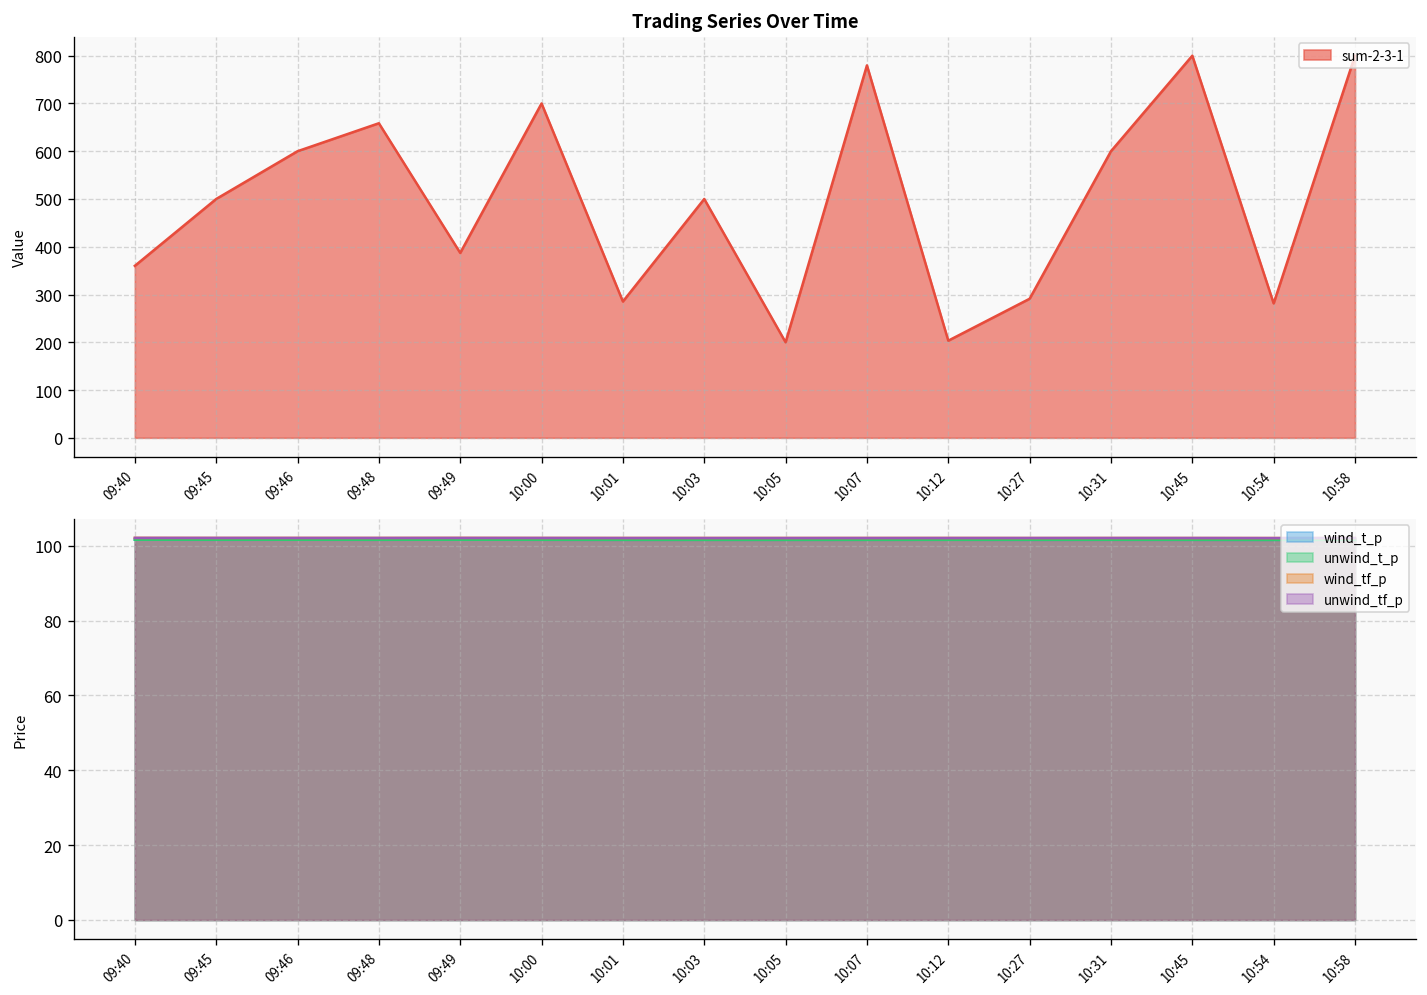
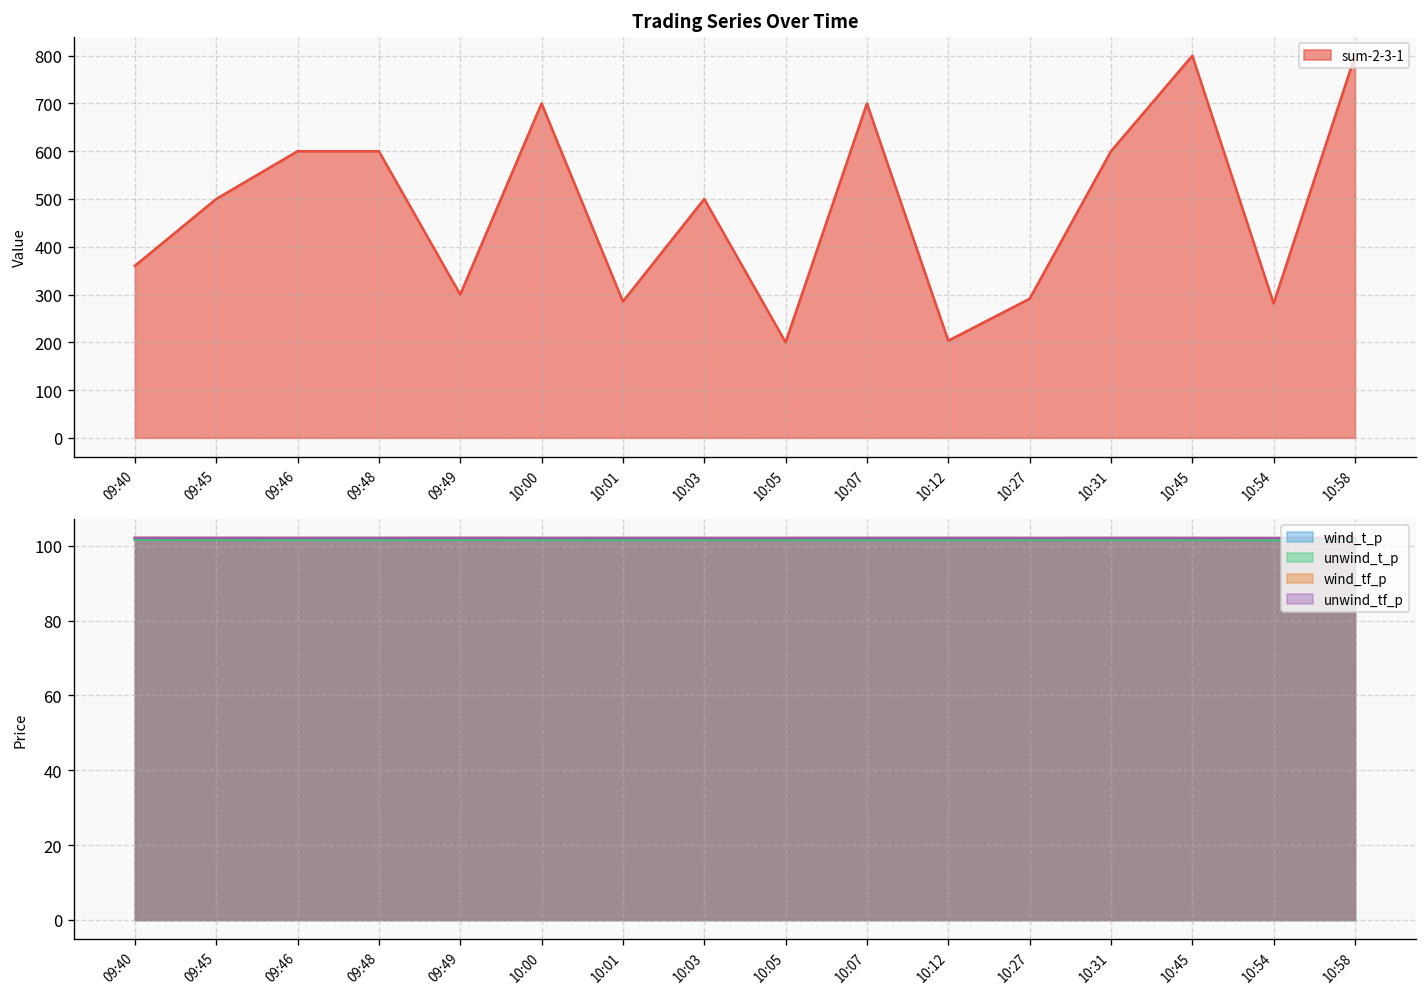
Trading Series Over Time, 09:48: 660 -> 600
Trading Series Over Time, 09:49: 390 -> 300
Trading Series Over Time, 10:07: 780 -> 700
